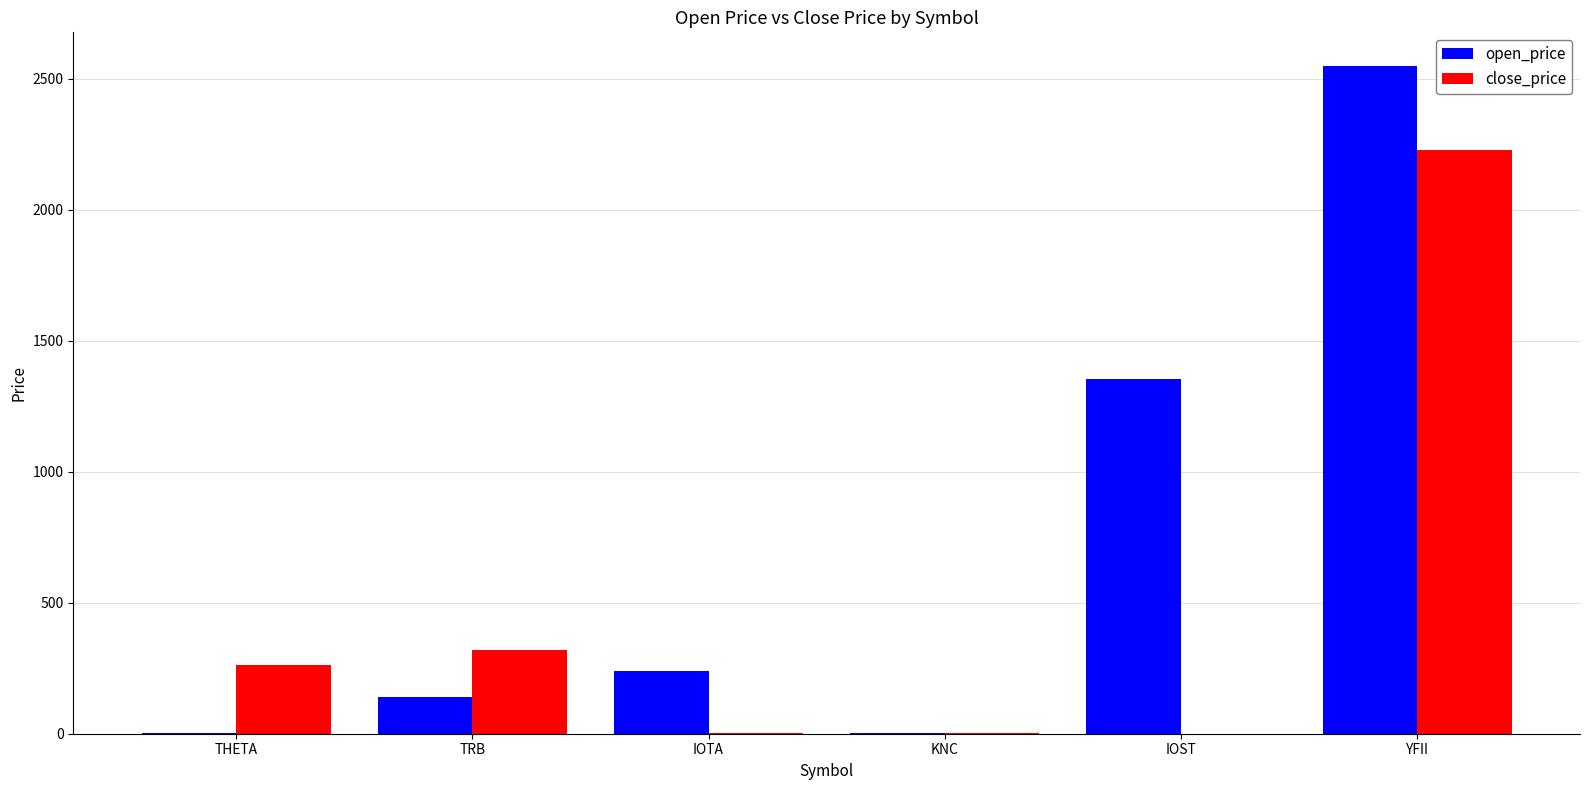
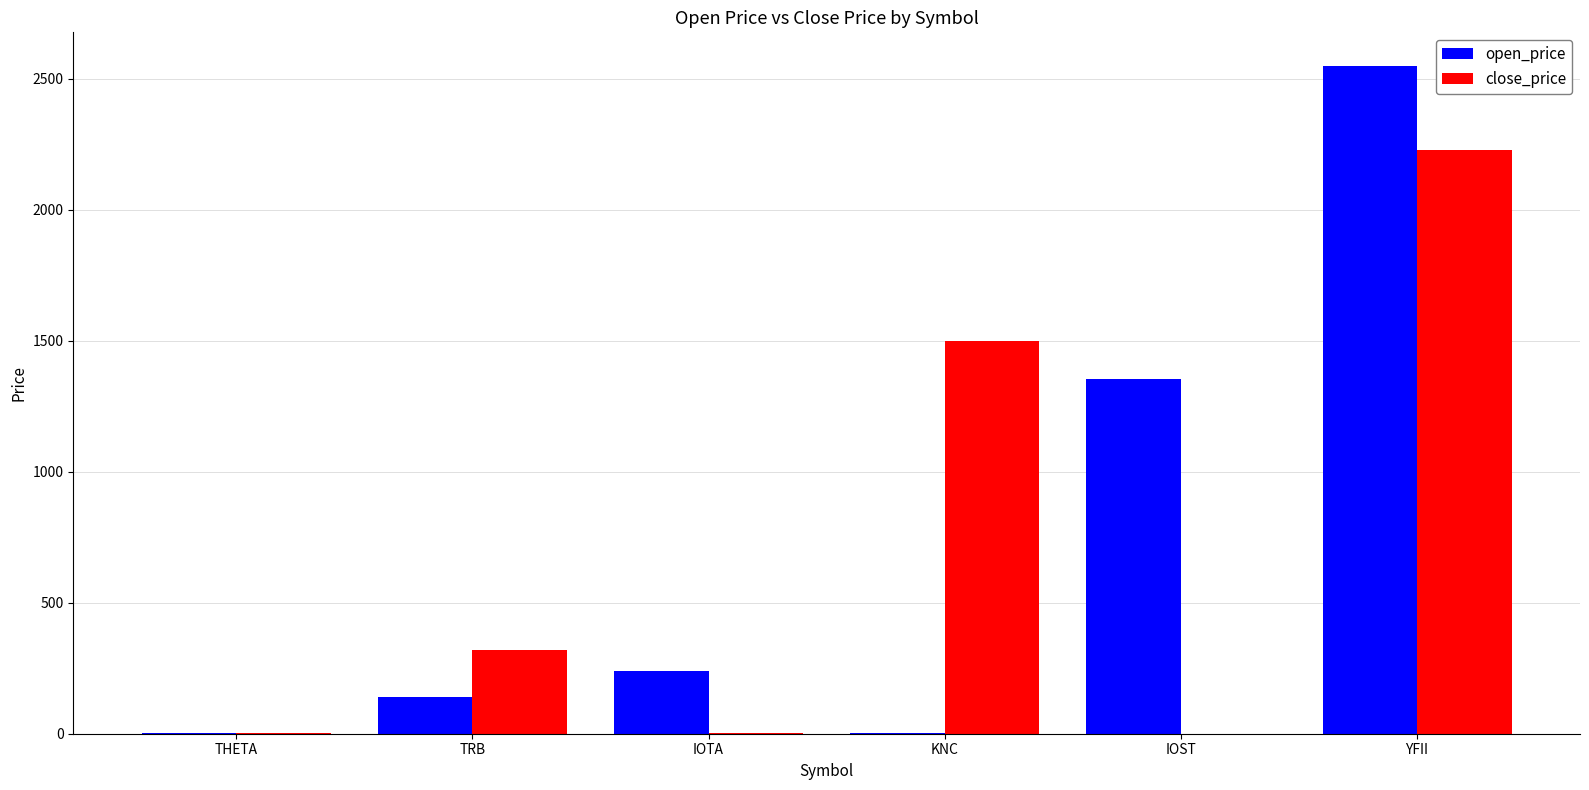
close_price, THETA: 260 -> 0
close_price, KNC: 0 -> 1500
